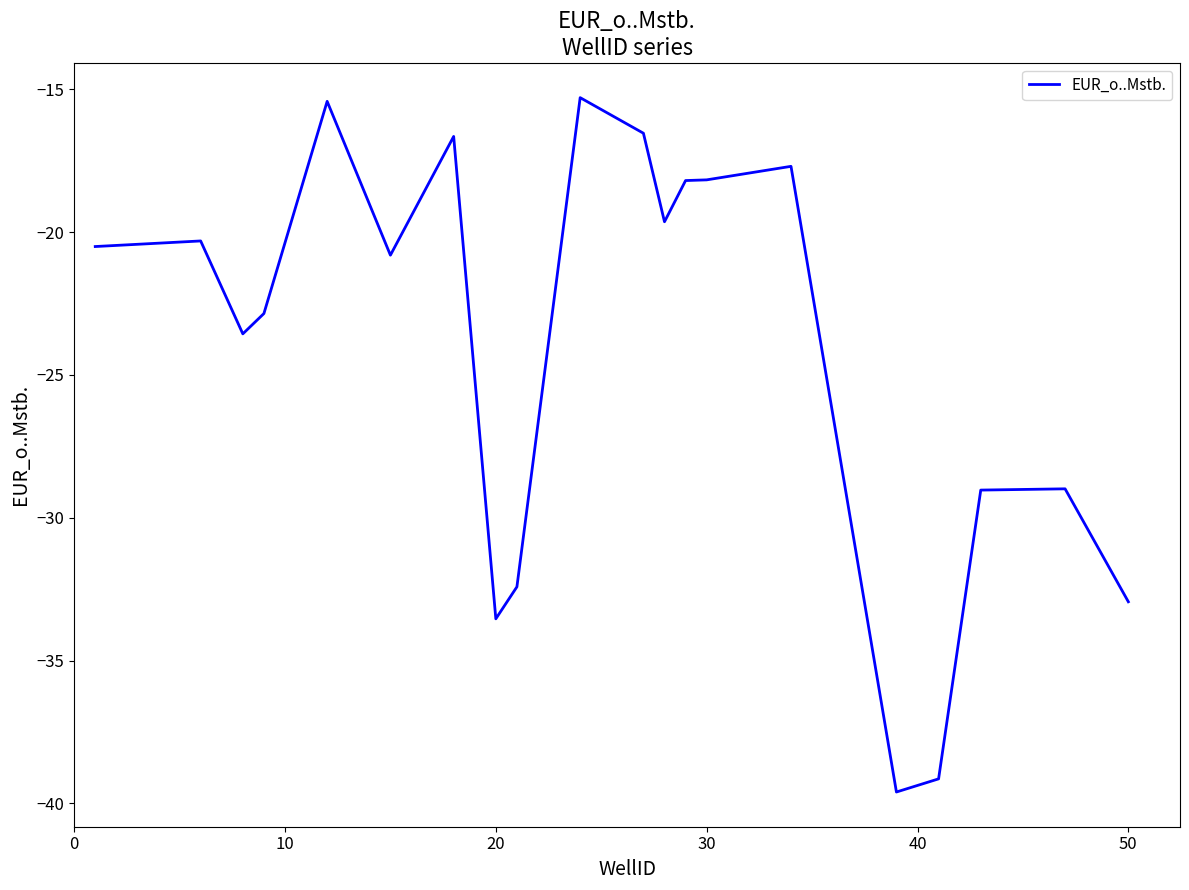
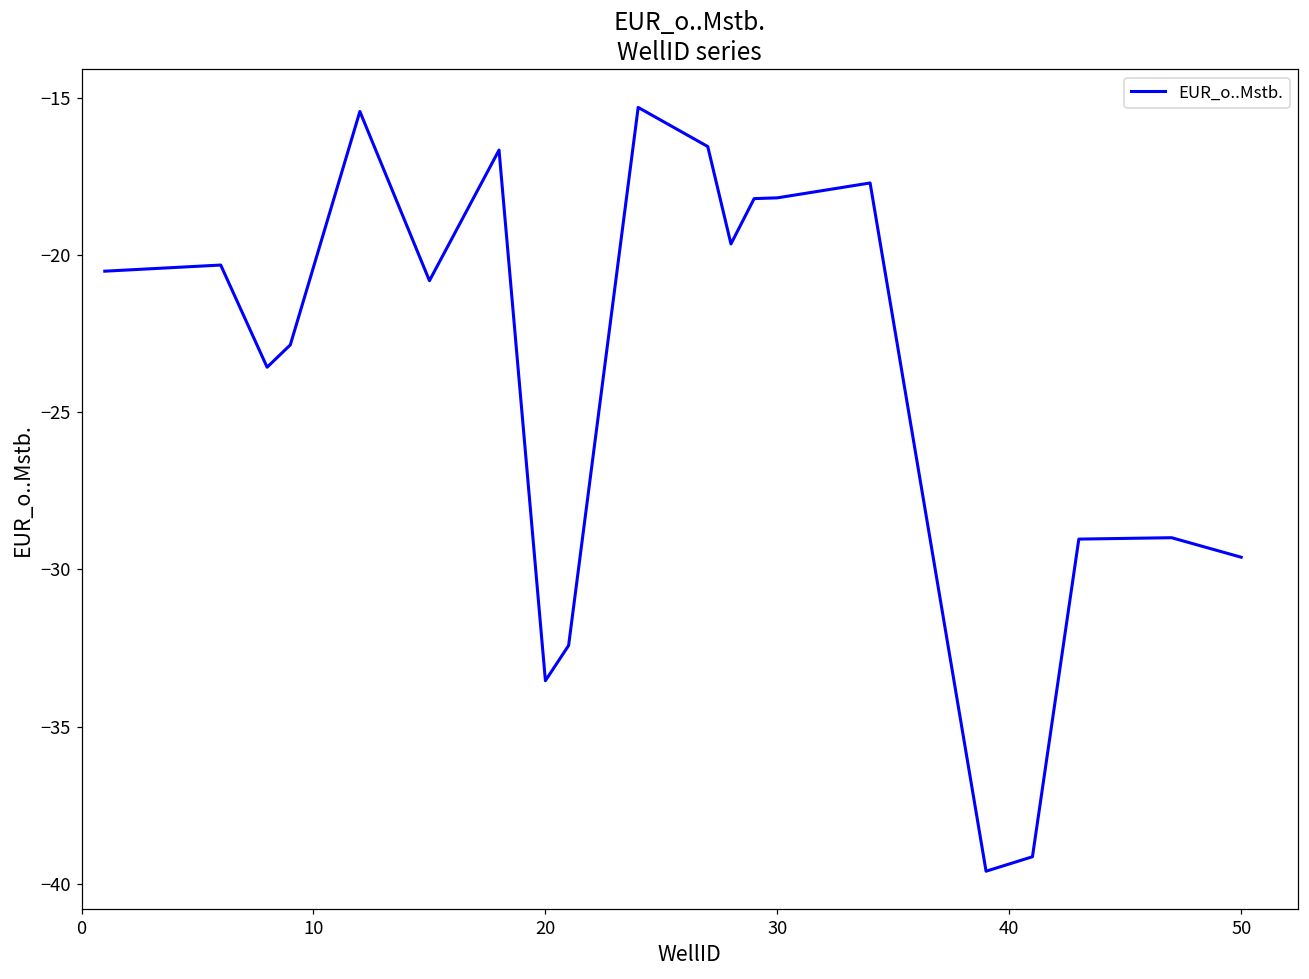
50: -32.9 -> -29.6
